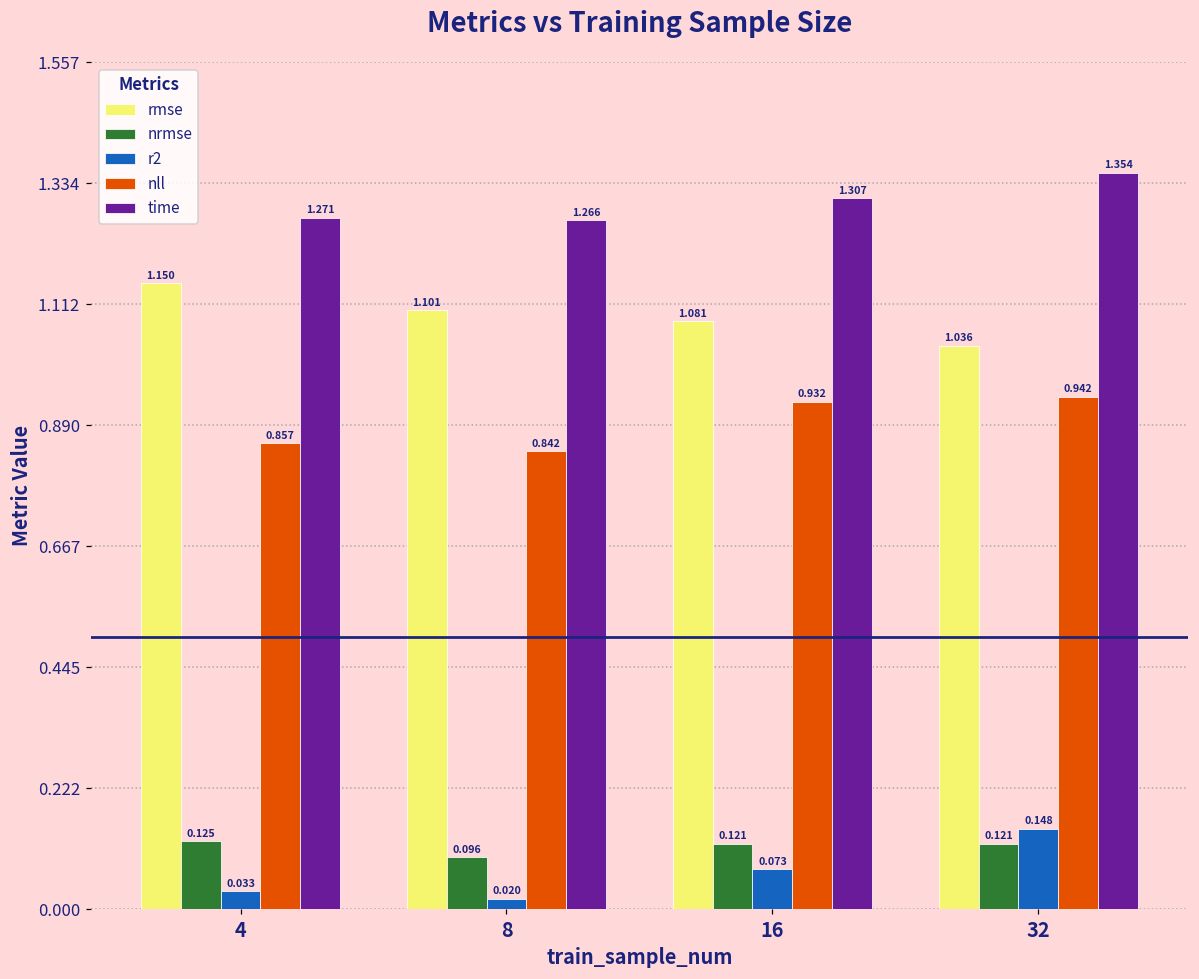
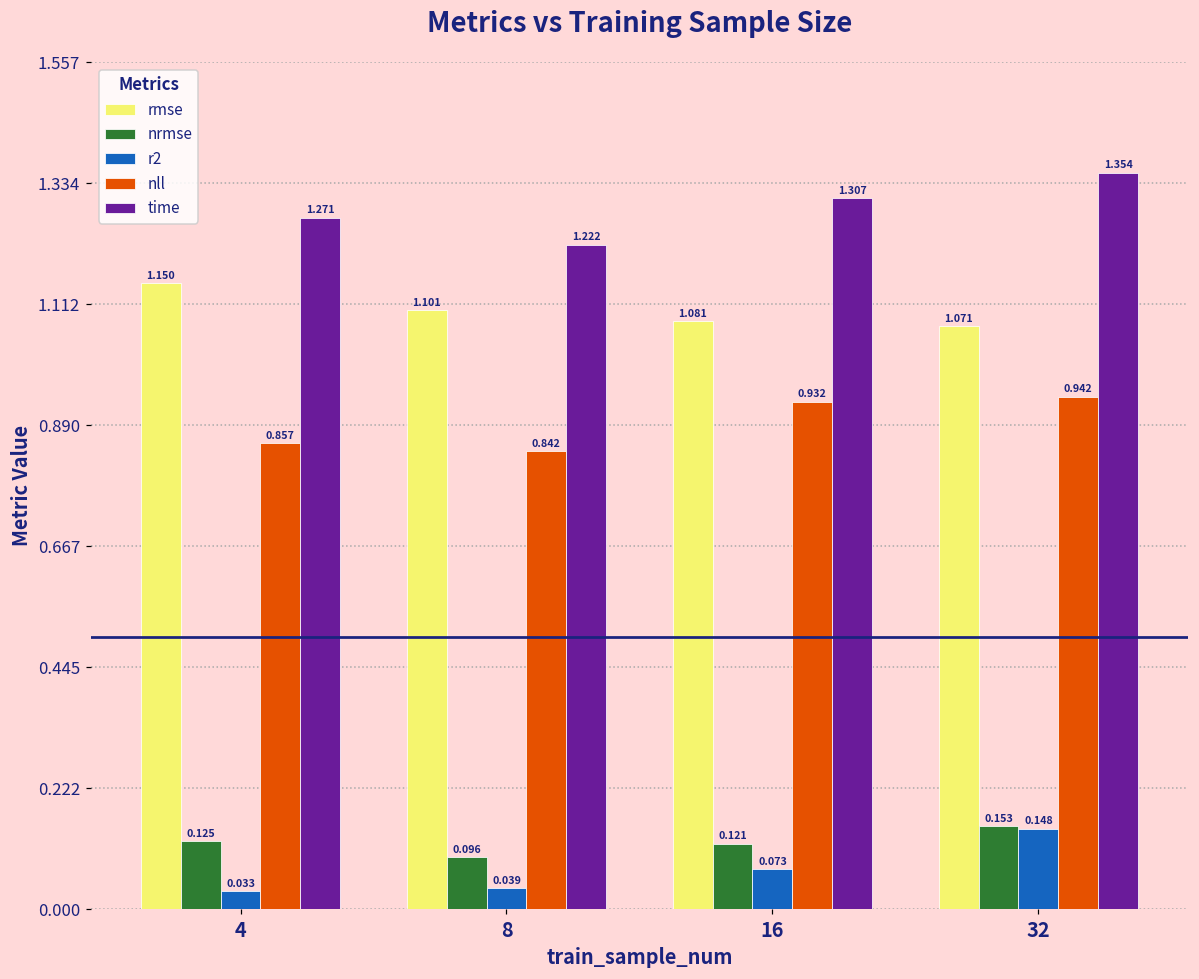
r2, 8: 0.020 -> 0.039
time, 8: 1.266 -> 1.222
rmse, 32: 1.036 -> 1.071
nrmse, 32: 0.121 -> 0.153
